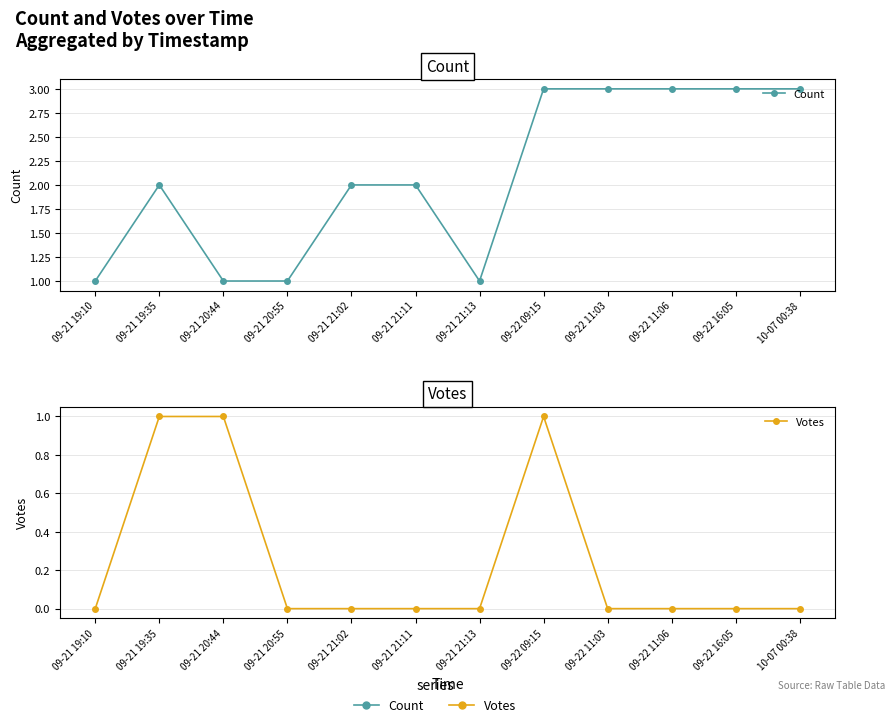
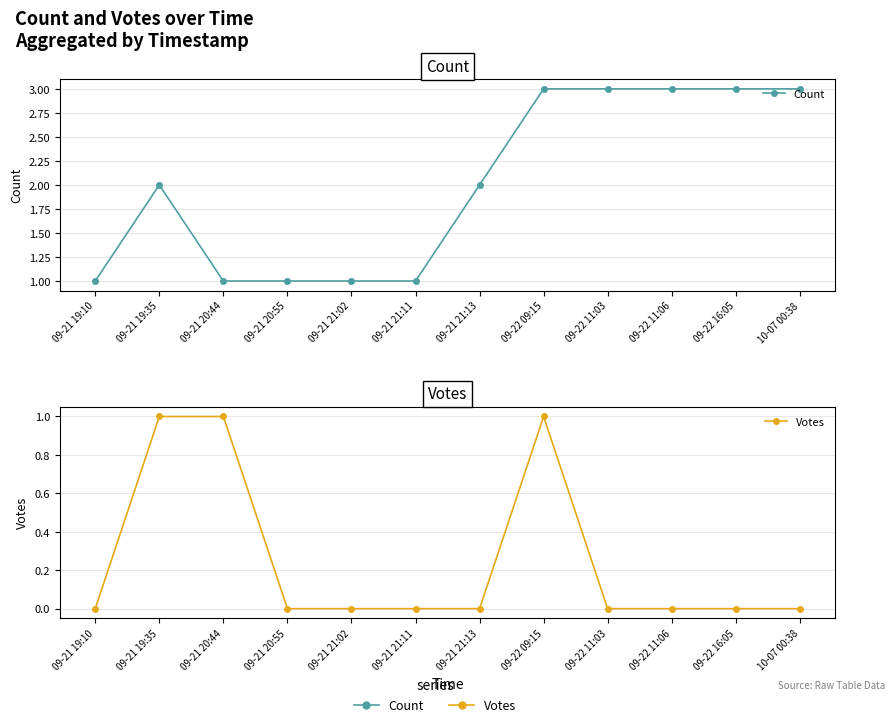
Count, 09-21 21:02: 2 -> 1
Count, 09-21 21:11: 2 -> 1
Count, 09-21 21:13: 1 -> 2
